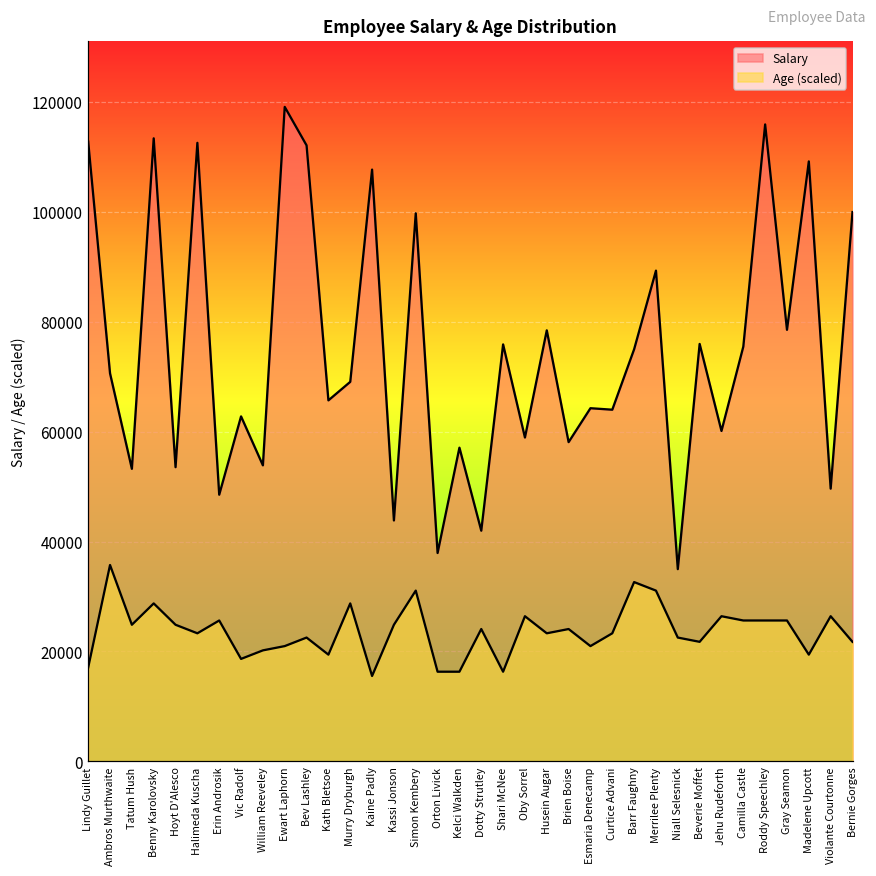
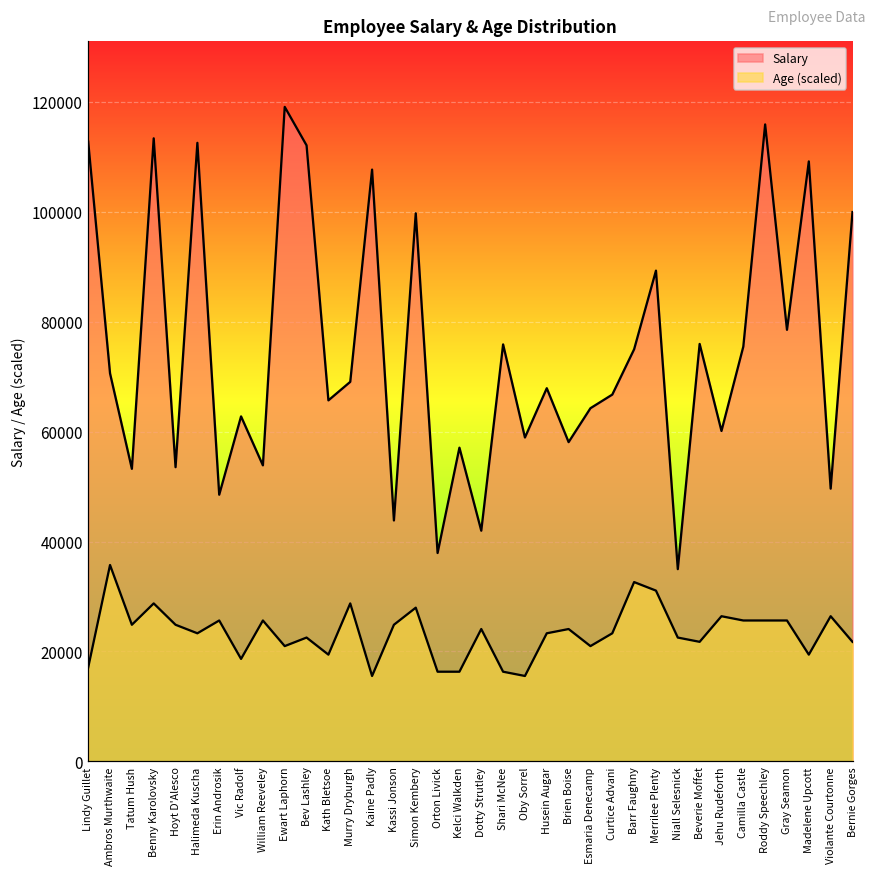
Age (scaled), William Reeveley: 20000 -> 26000
Age (scaled), Simon Kembery: 31000 -> 28000
Age (scaled), Oby Sorrel: 26000 -> 16000
Salary, Husein Augar: 78000 -> 68000
Salary, Curtice Advani: 64000 -> 67000
